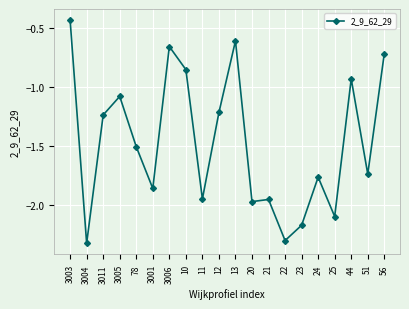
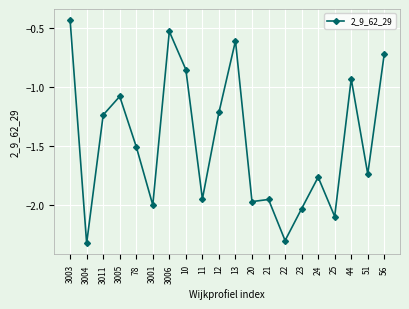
3001: -1.86 -> -2.00
3006: -0.65 -> -0.53
23: -2.17 -> -2.03
